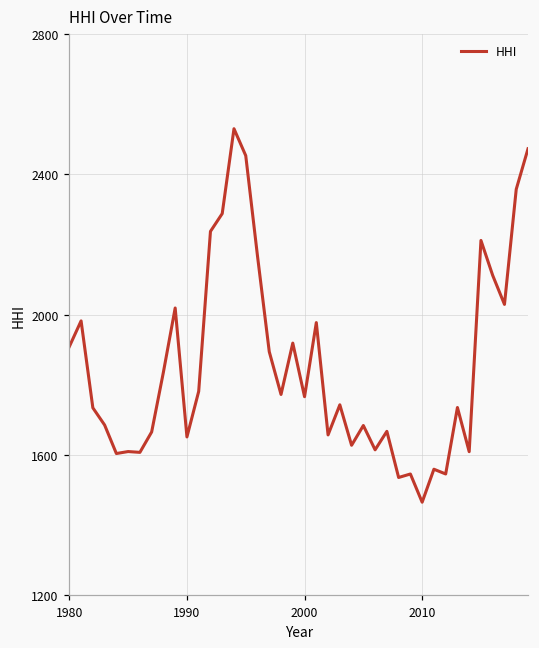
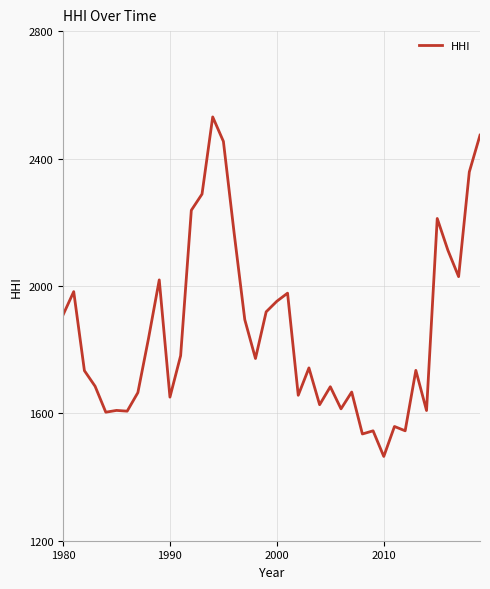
2000: 1770 -> 1950
